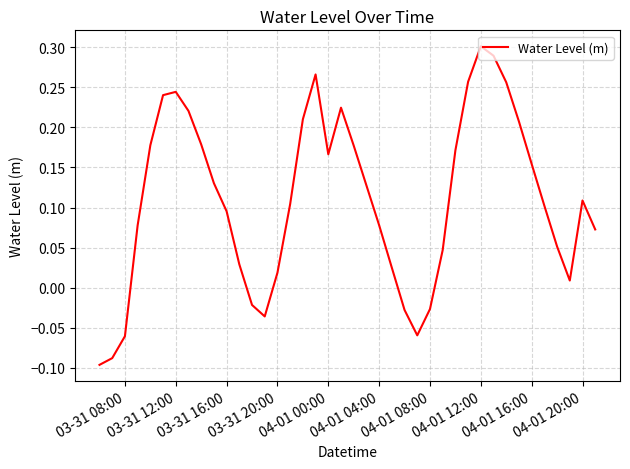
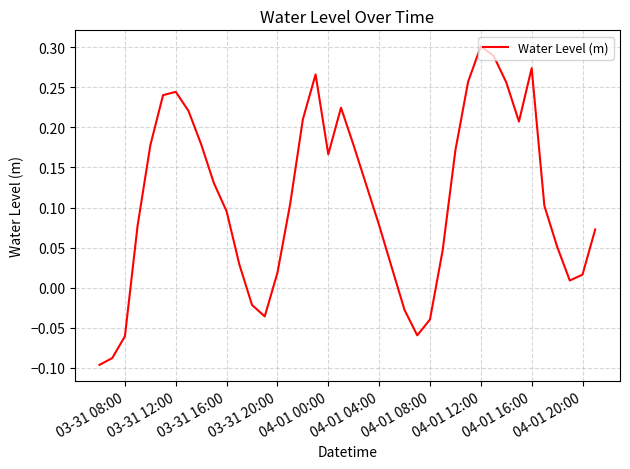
04-01 08:00: -0.03 -> -0.04
04-01 16:00: 0.15 -> 0.27
04-01 20:00: 0.11 -> 0.02
